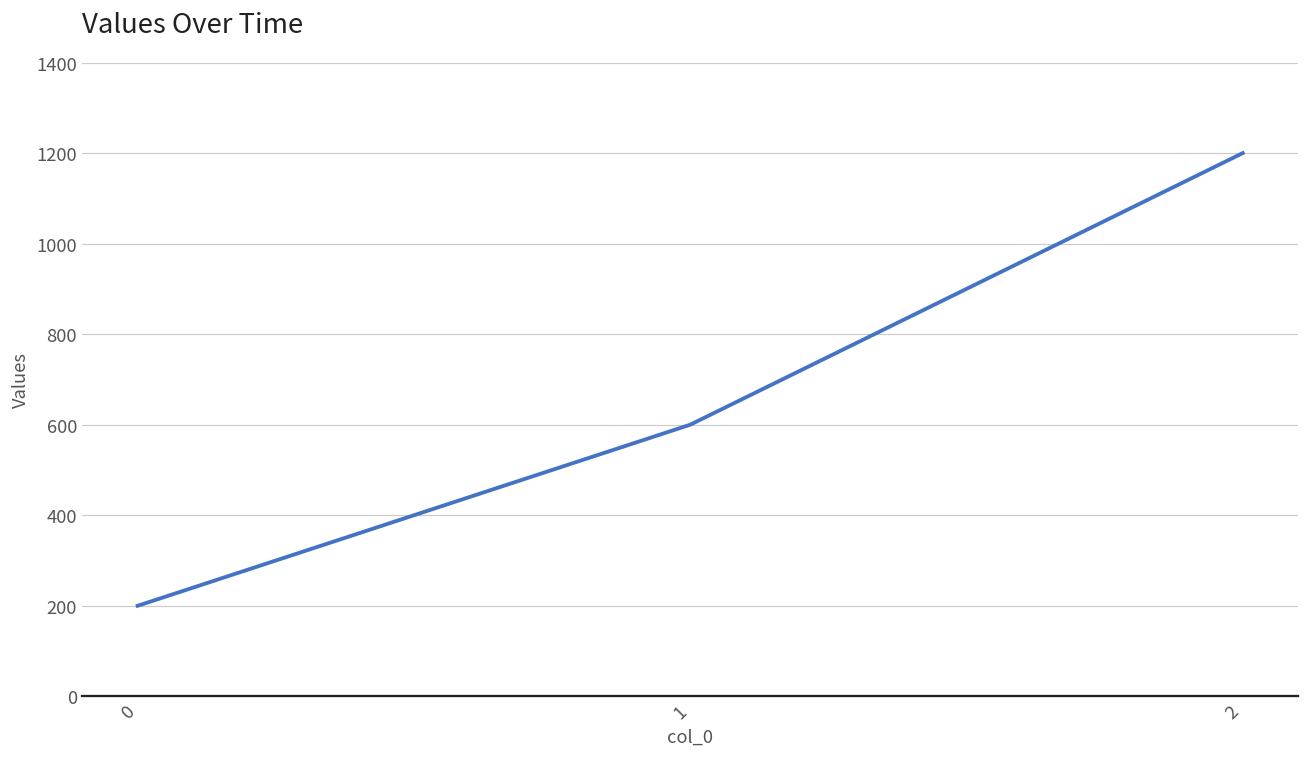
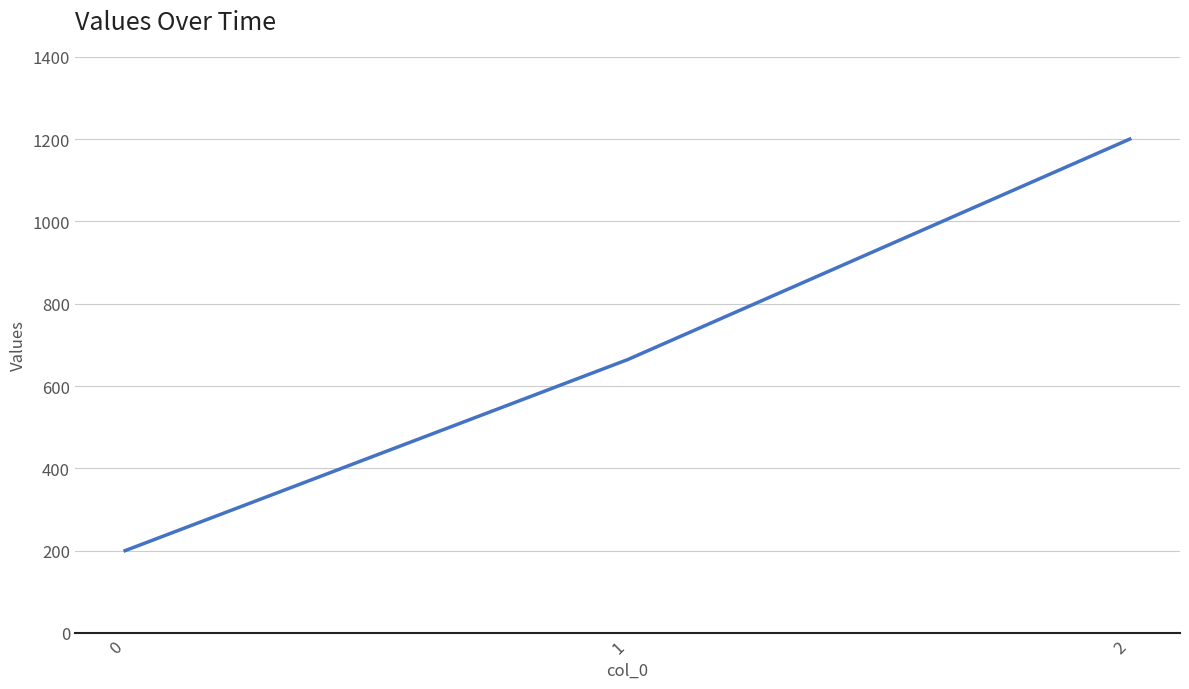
1: 600 -> 660
